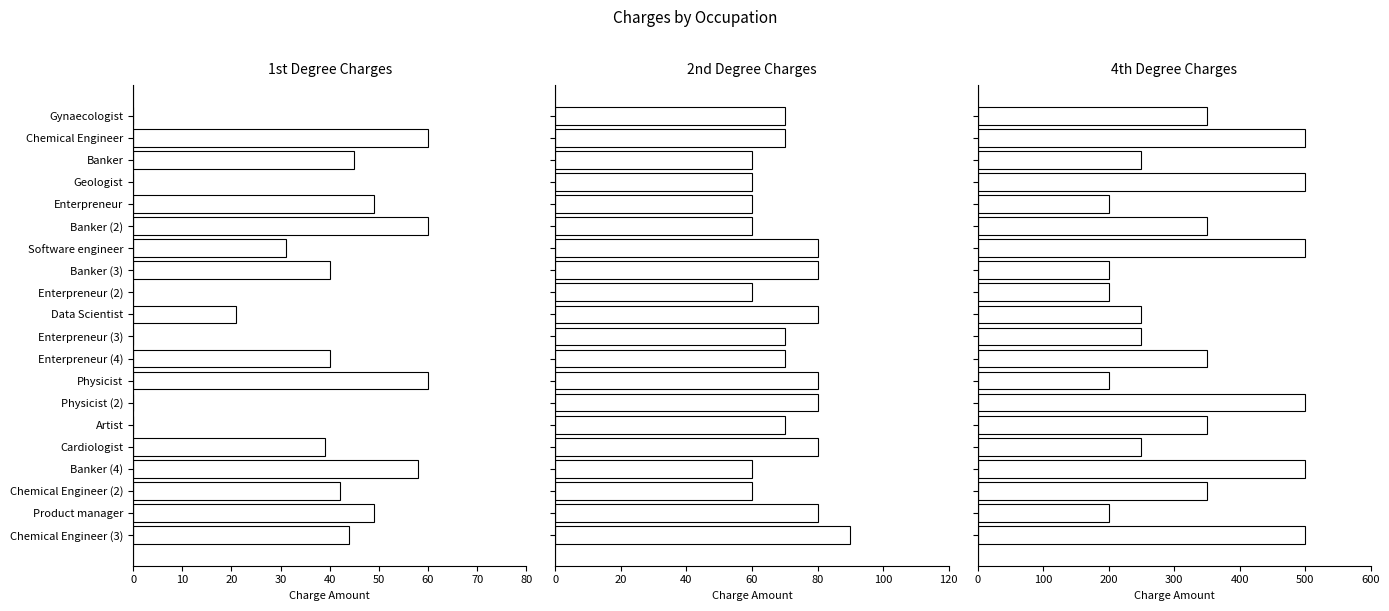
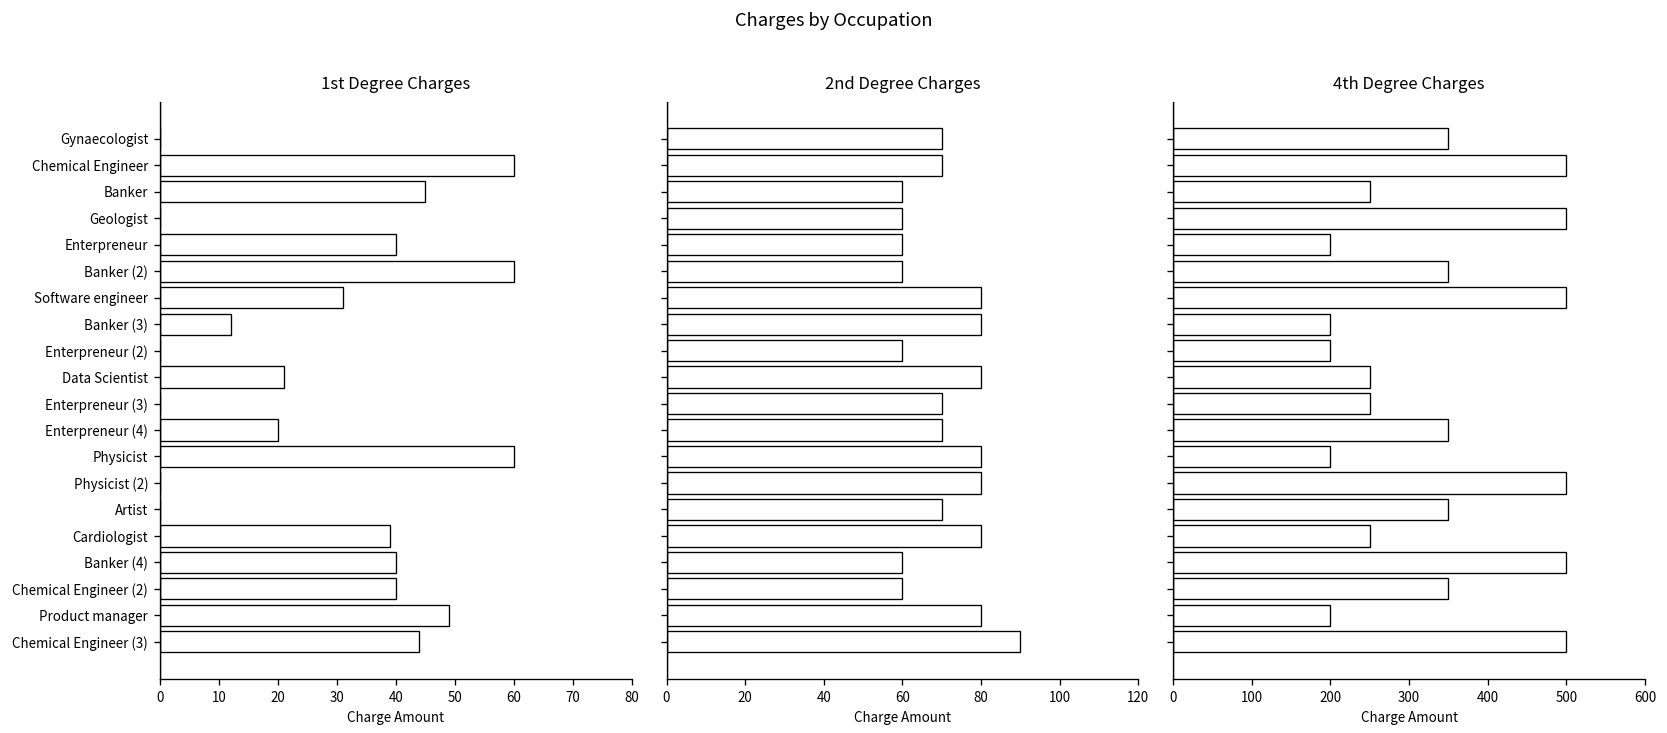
1st Degree Charges, Enterpreneur: 49 -> 40
1st Degree Charges, Banker (3): 40 -> 12
1st Degree Charges, Enterpreneur (4): 40 -> 20
1st Degree Charges, Banker (4): 58 -> 40
1st Degree Charges, Chemical Engineer (2): 42 -> 40
